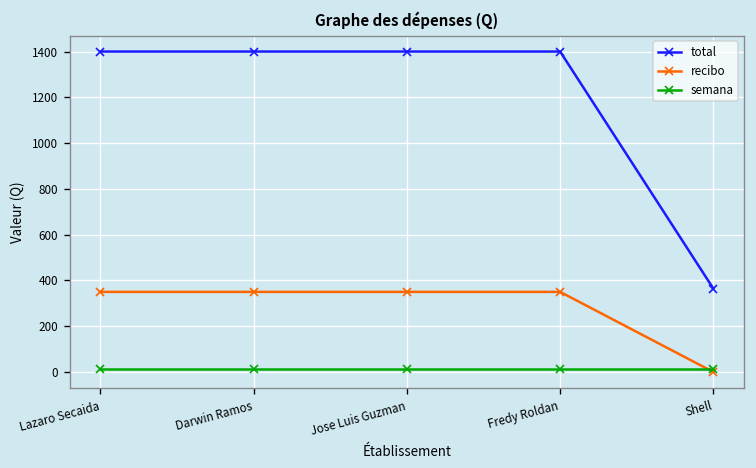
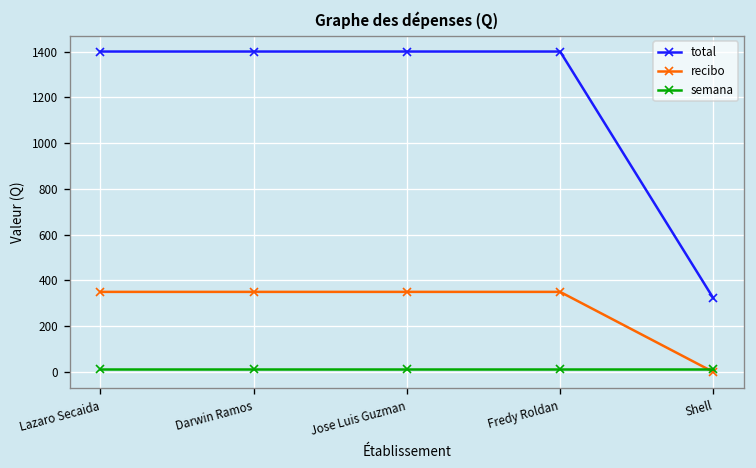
total, Shell: 360 -> 320
